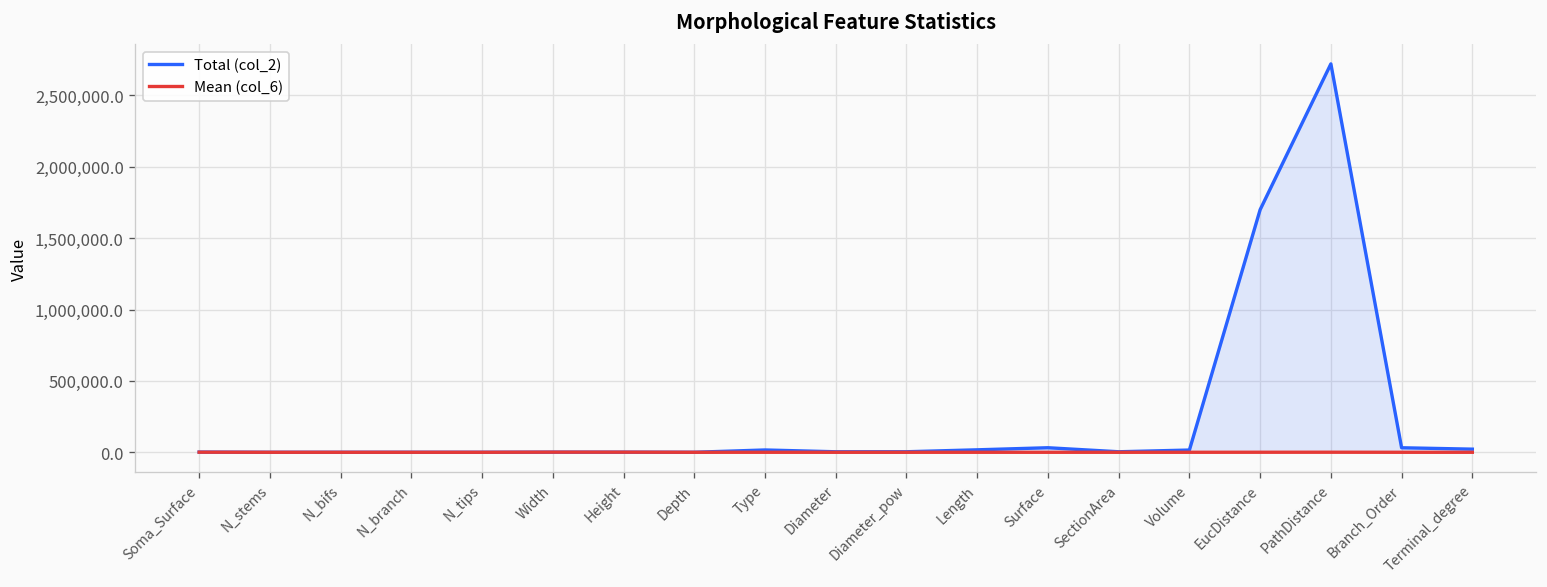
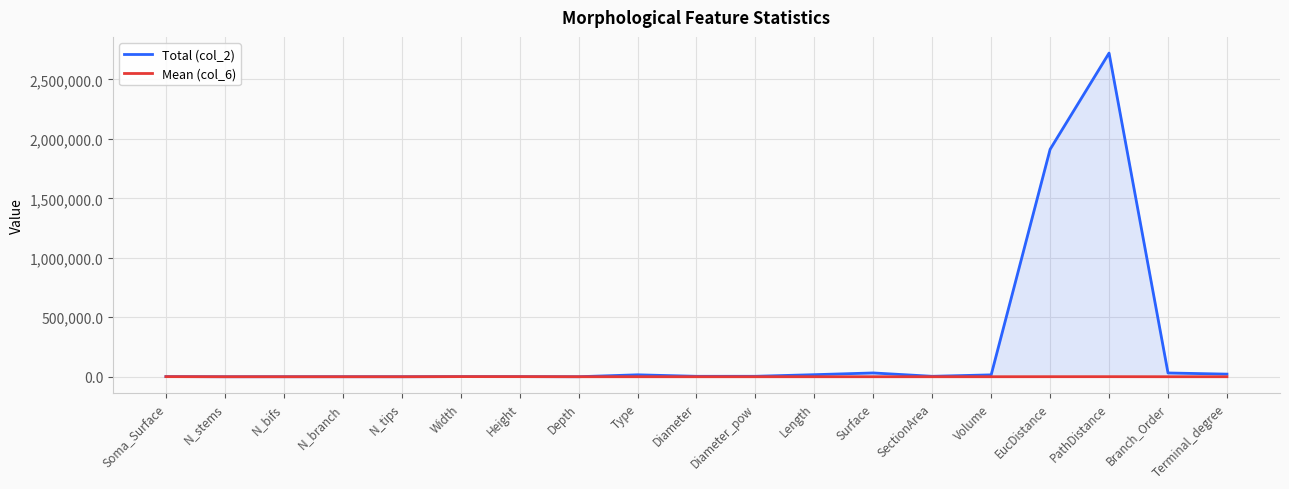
Total (col_2), EucDistance: 1,700,000 -> 1,910,000
